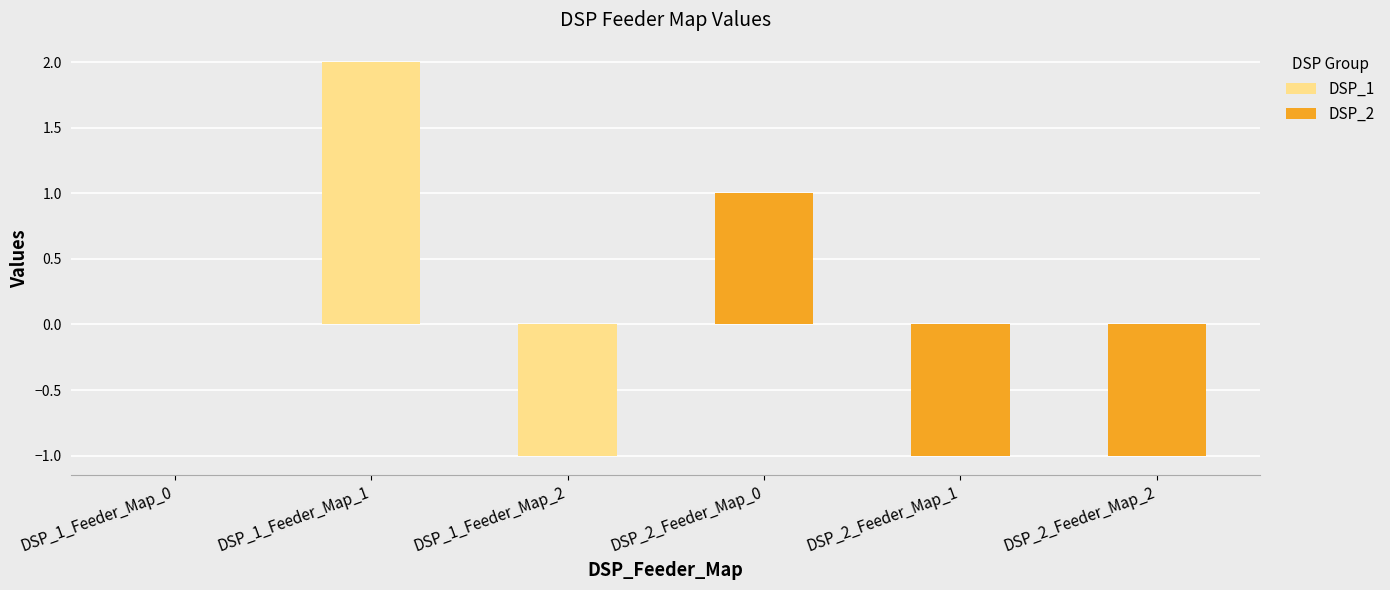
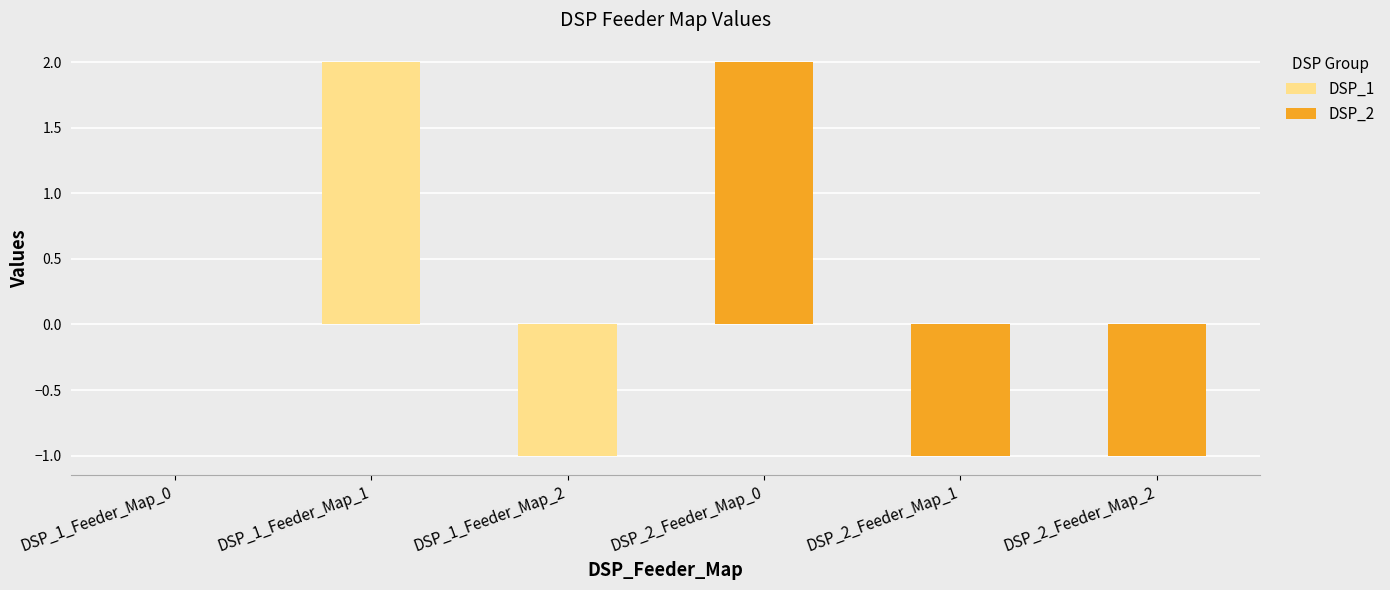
DSP_2_Feeder_Map_0: 1 -> 2
